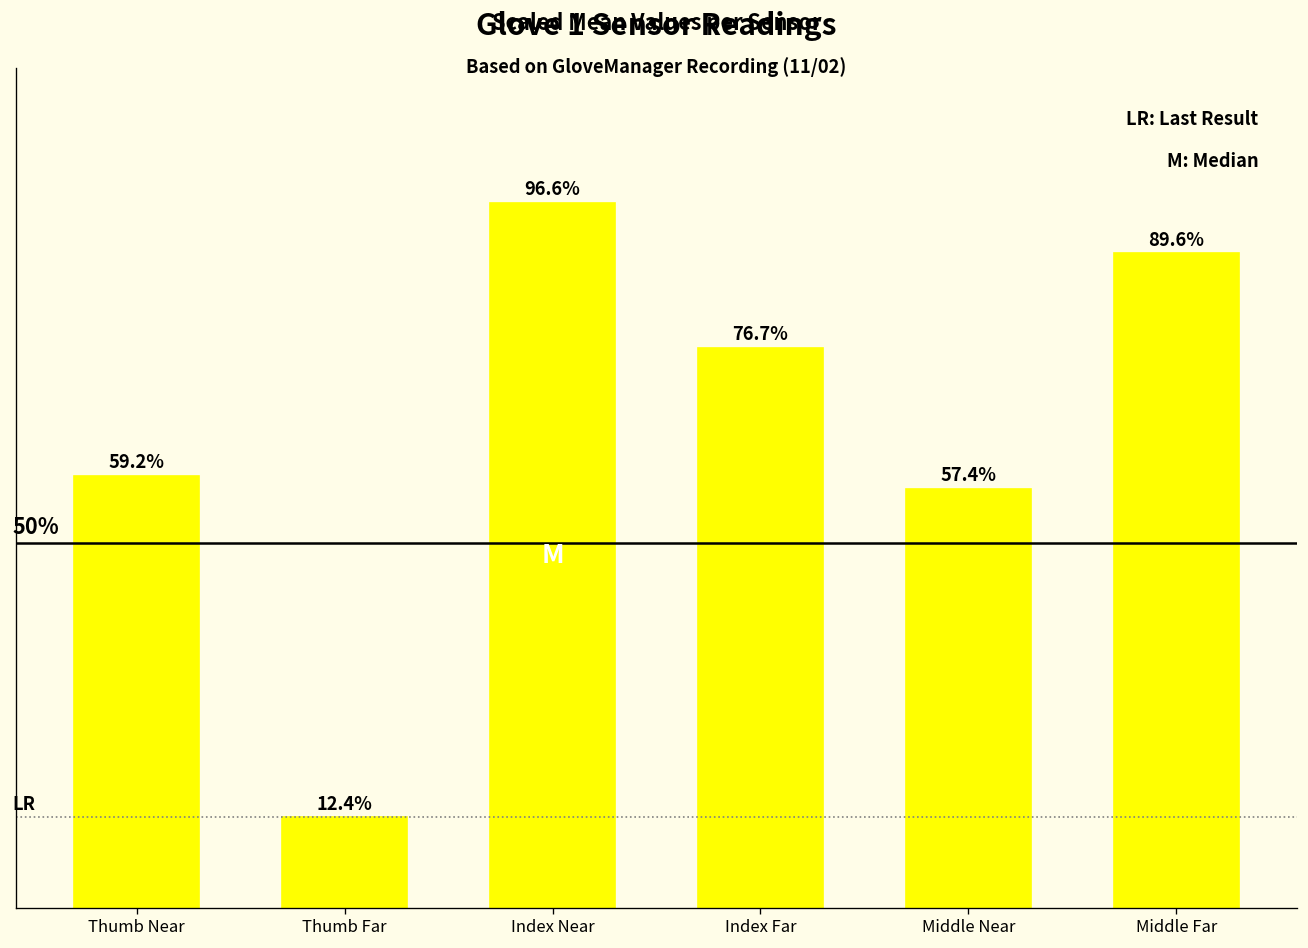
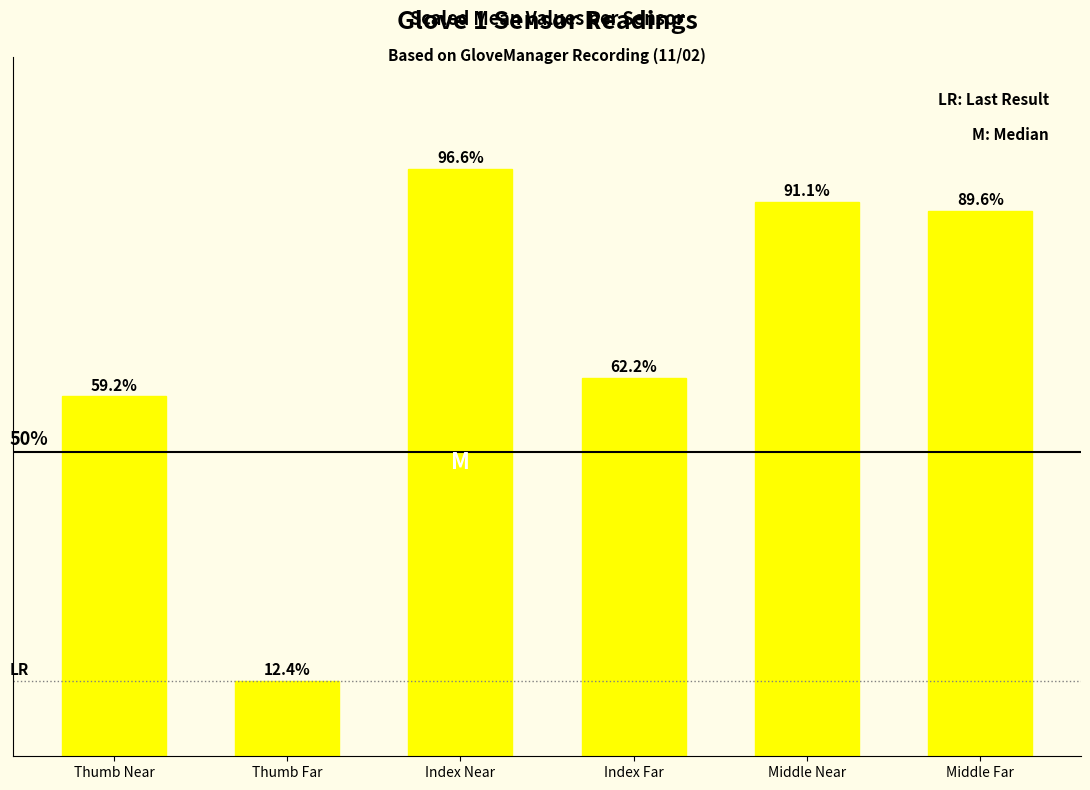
Index Far: 76.7% -> 62.2%
Middle Near: 57.4% -> 91.1%
